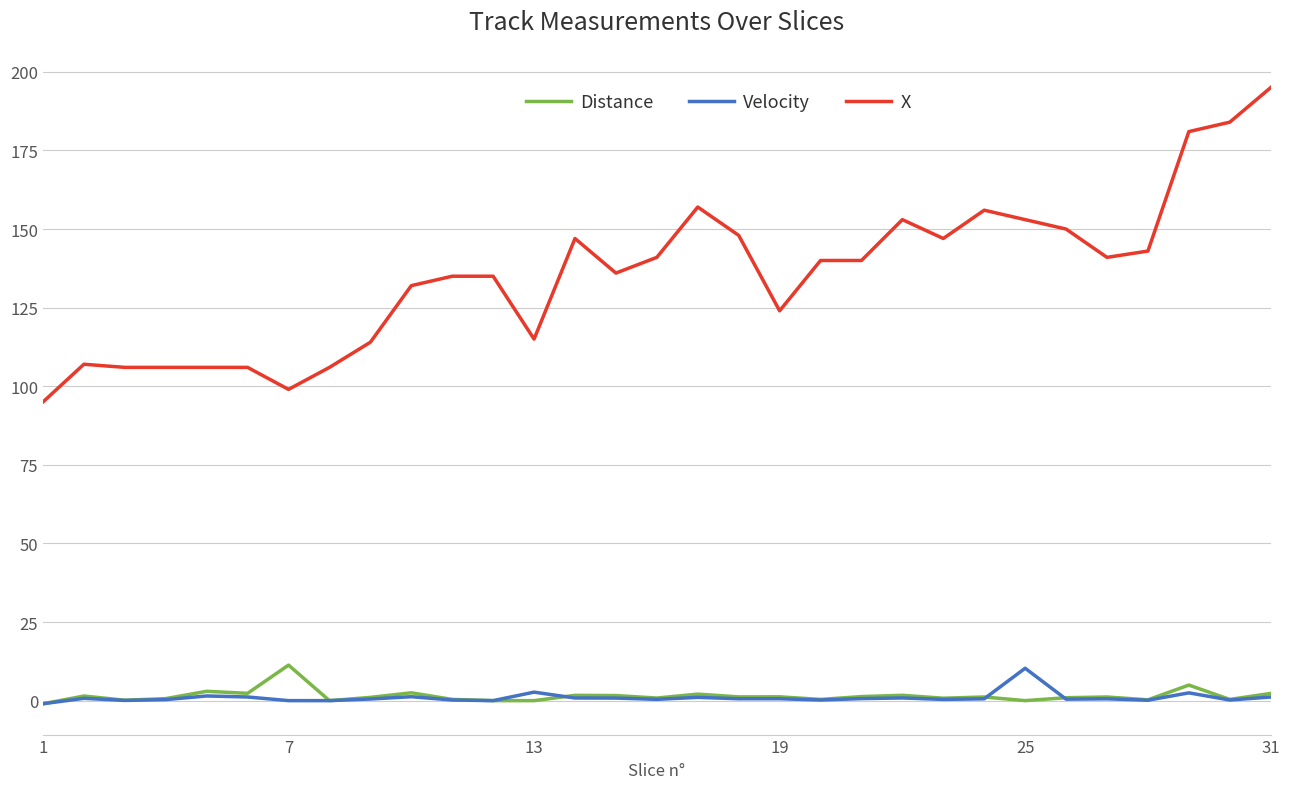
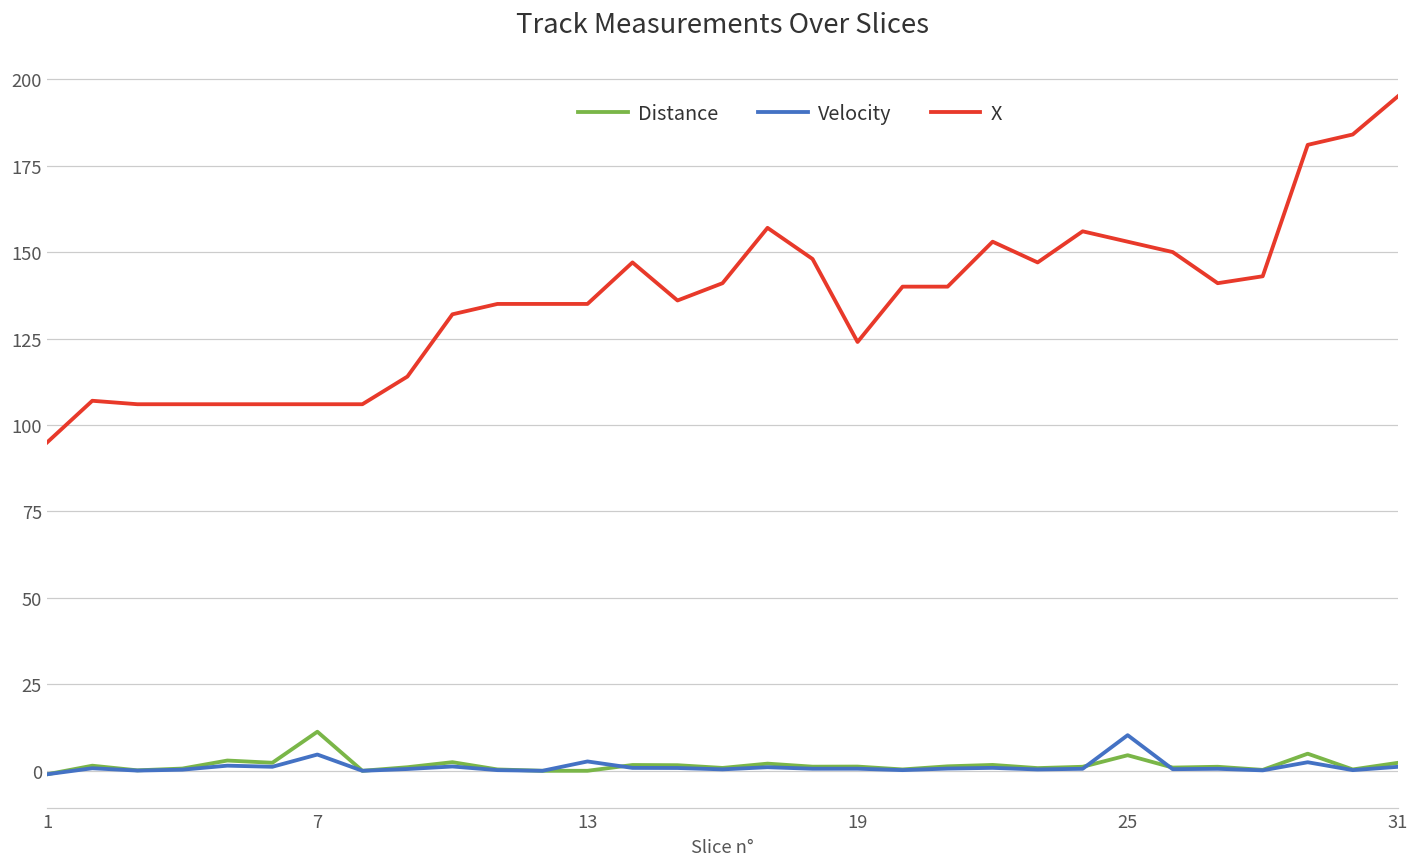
Velocity, 7: 0 -> 5
X, 7: 99 -> 106
X, 13: 115 -> 135
Distance, 25: 0 -> 5
